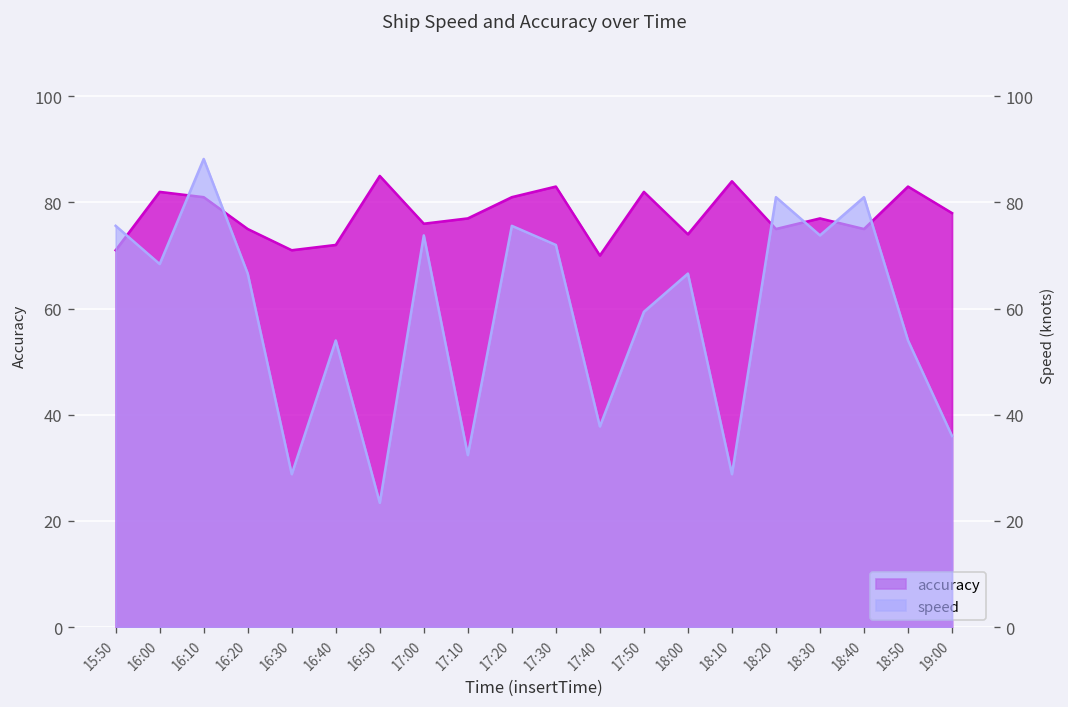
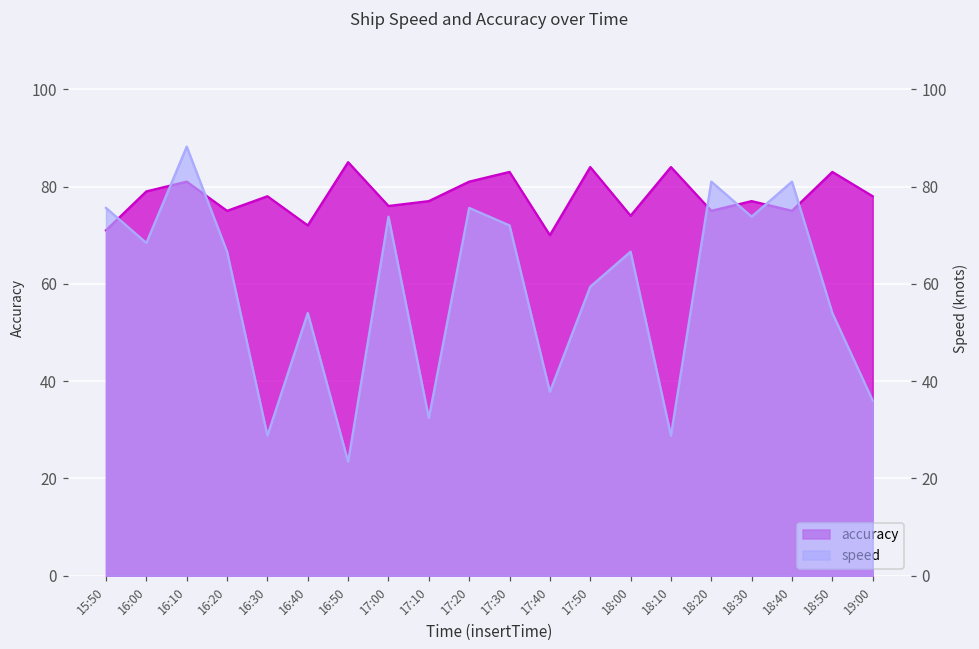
accuracy, 16:00: 82 -> 79
accuracy, 16:30: 71 -> 78
accuracy, 17:50: 82 -> 84
